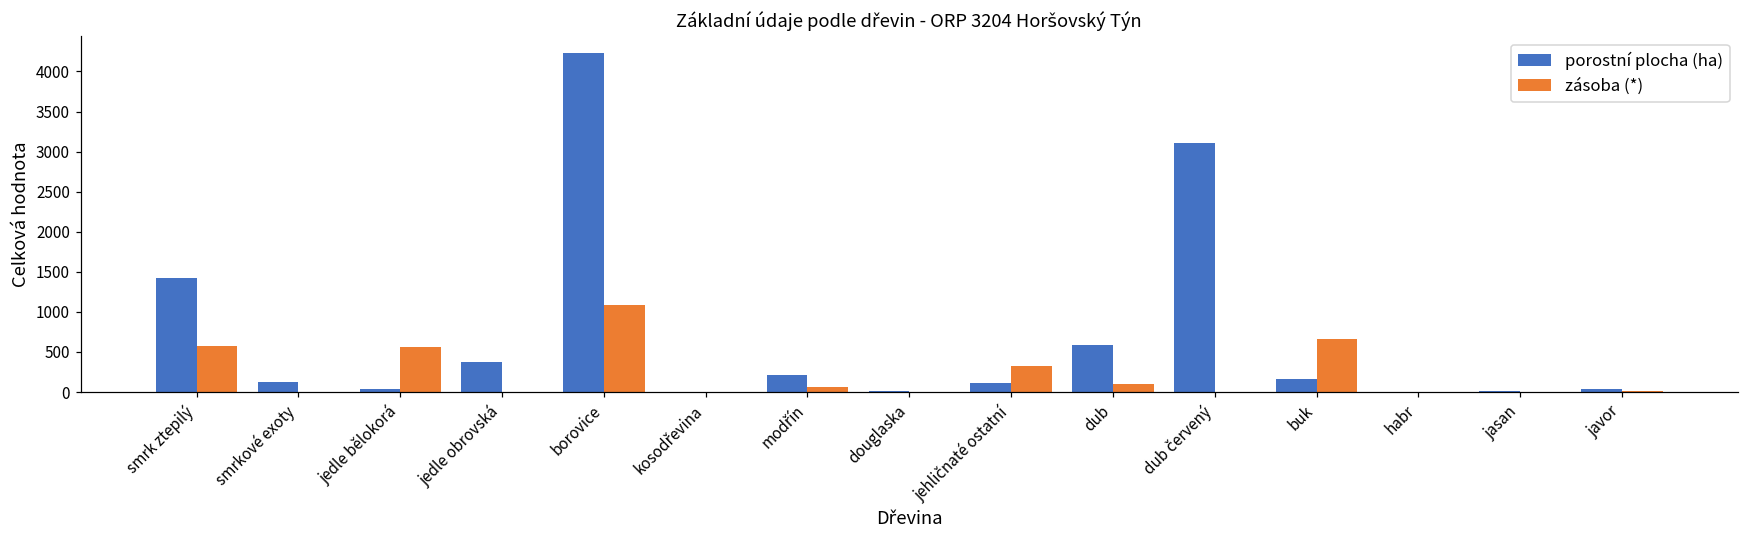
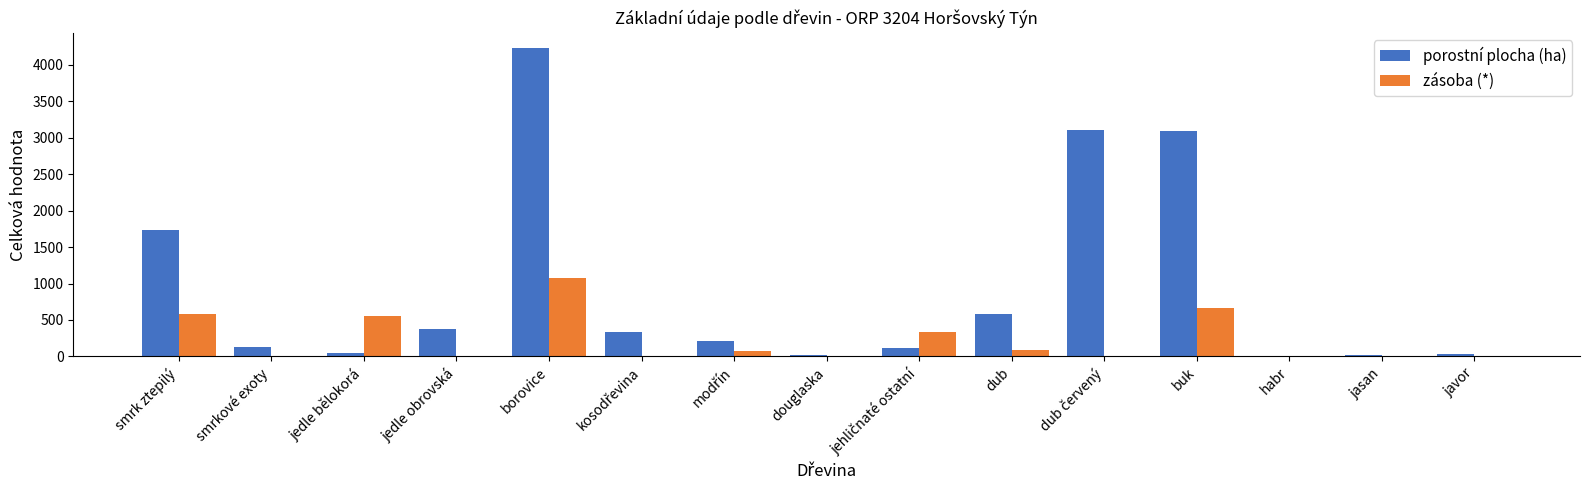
porostní plocha (ha), smrk ztepilý: 1400 -> 1700
porostní plocha (ha), kosodřevina: 0 -> 300
porostní plocha (ha), buk: 200 -> 3100
